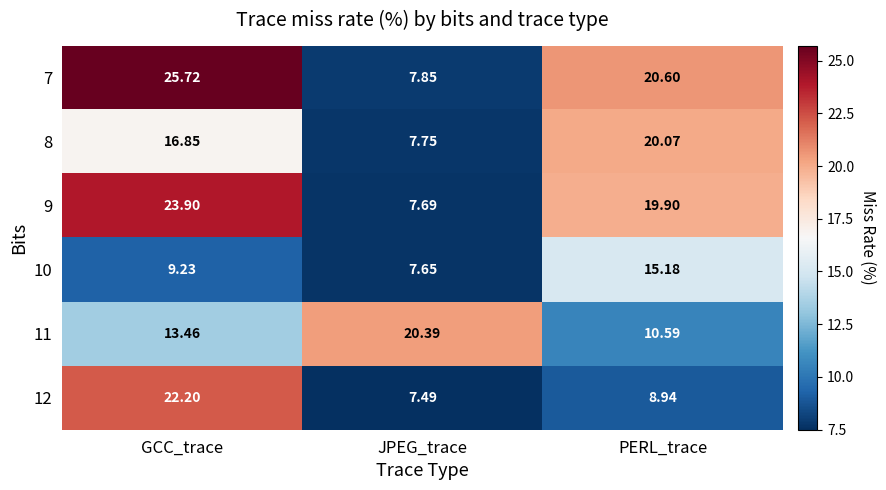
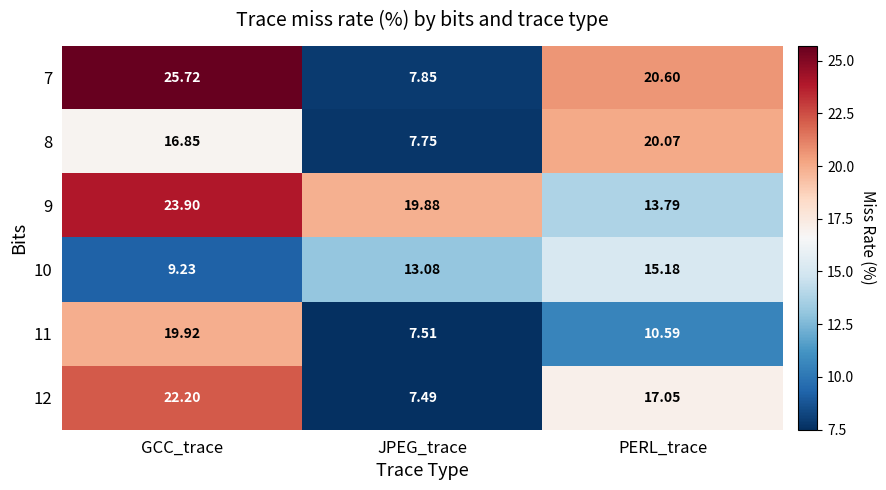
9, JPEG_trace: 7.69 -> 19.88
9, PERL_trace: 19.90 -> 13.79
10, JPEG_trace: 7.65 -> 13.08
11, GCC_trace: 13.46 -> 19.92
11, JPEG_trace: 20.39 -> 7.51
12, PERL_trace: 8.94 -> 17.05
